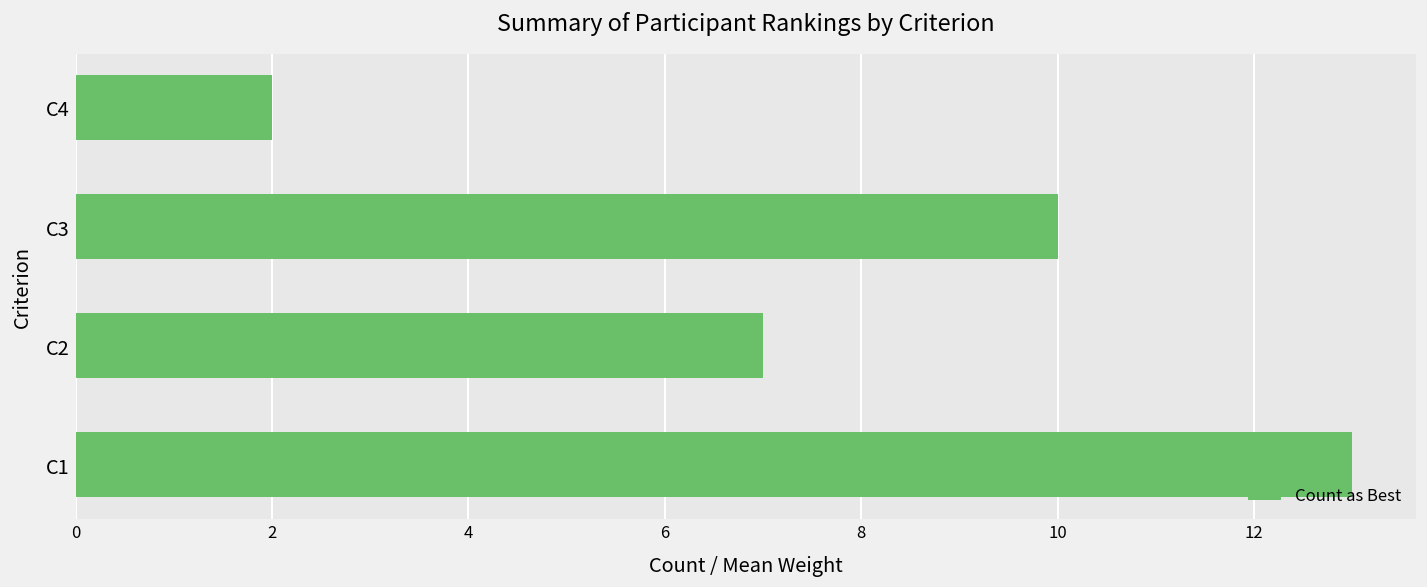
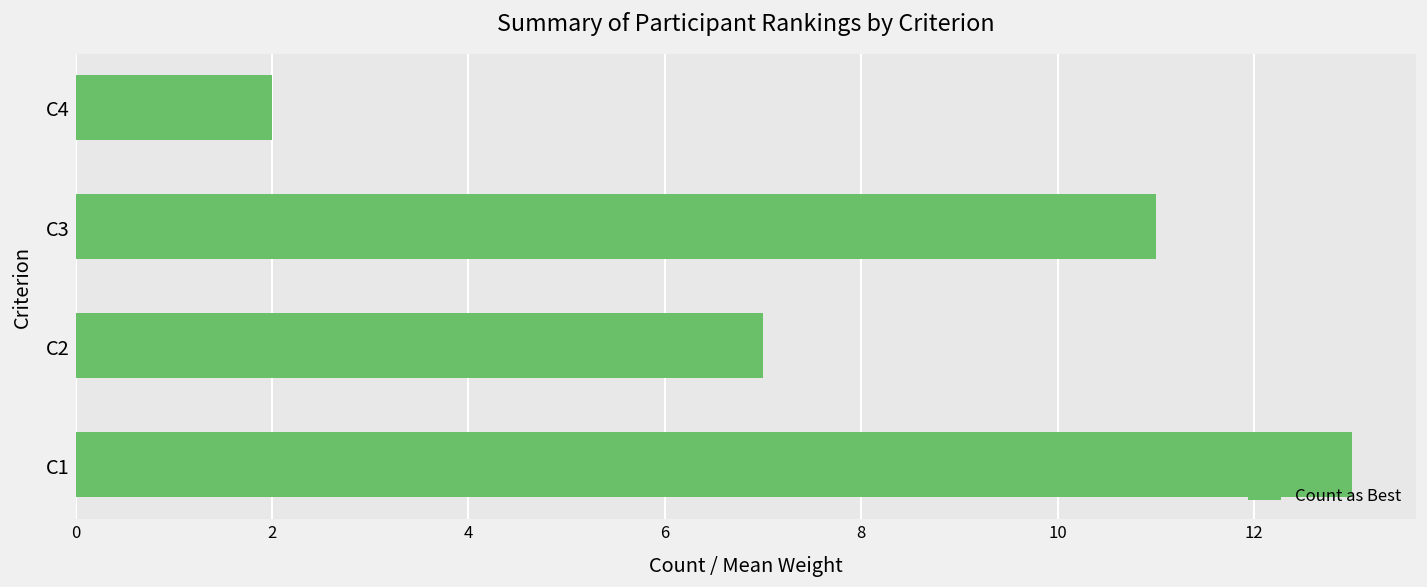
C3: 10 -> 11
